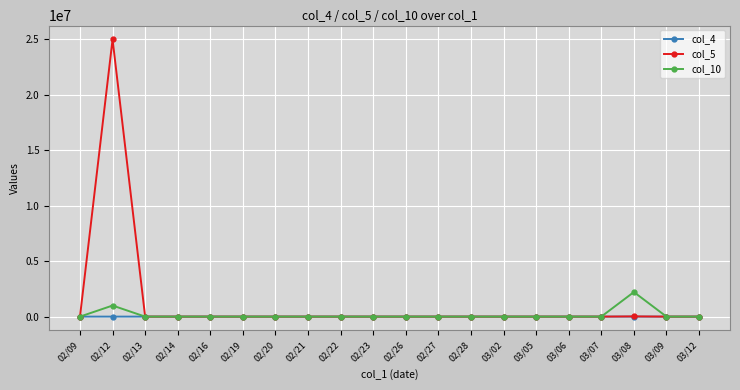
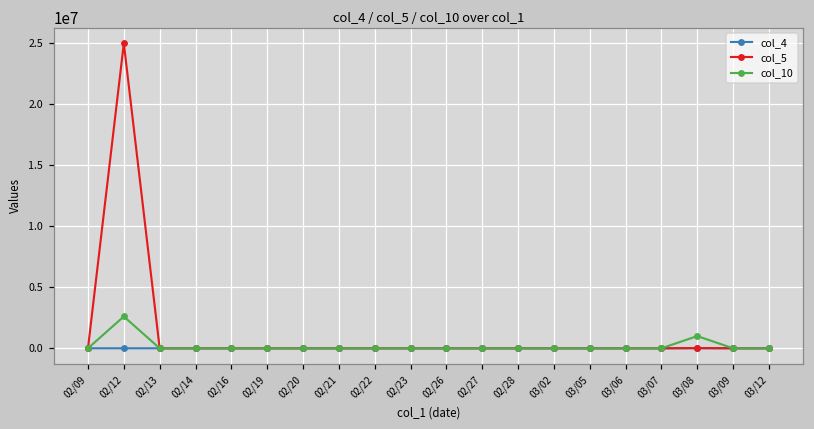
col_10, 02/12: 1000000 -> 2600000
col_10, 03/08: 2200000 -> 1000000
